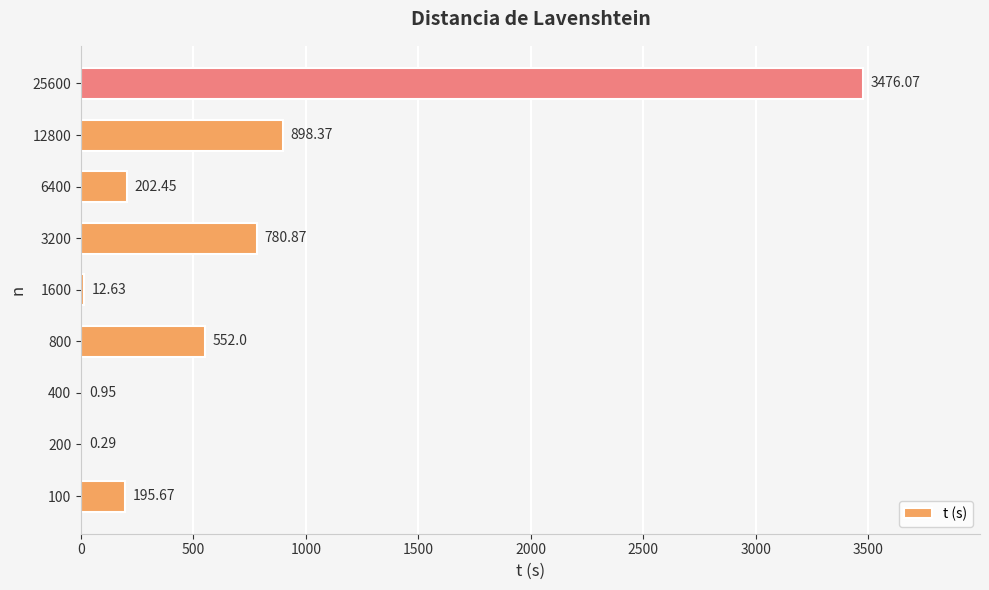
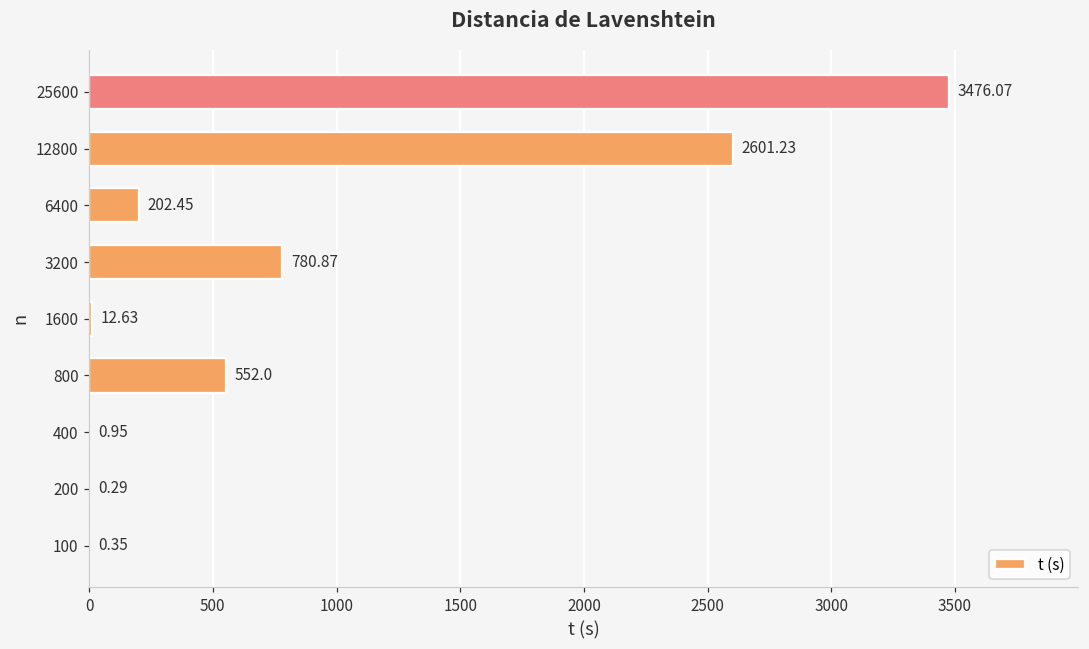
12800: 898.37 -> 2601.23
100: 195.67 -> 0.35
